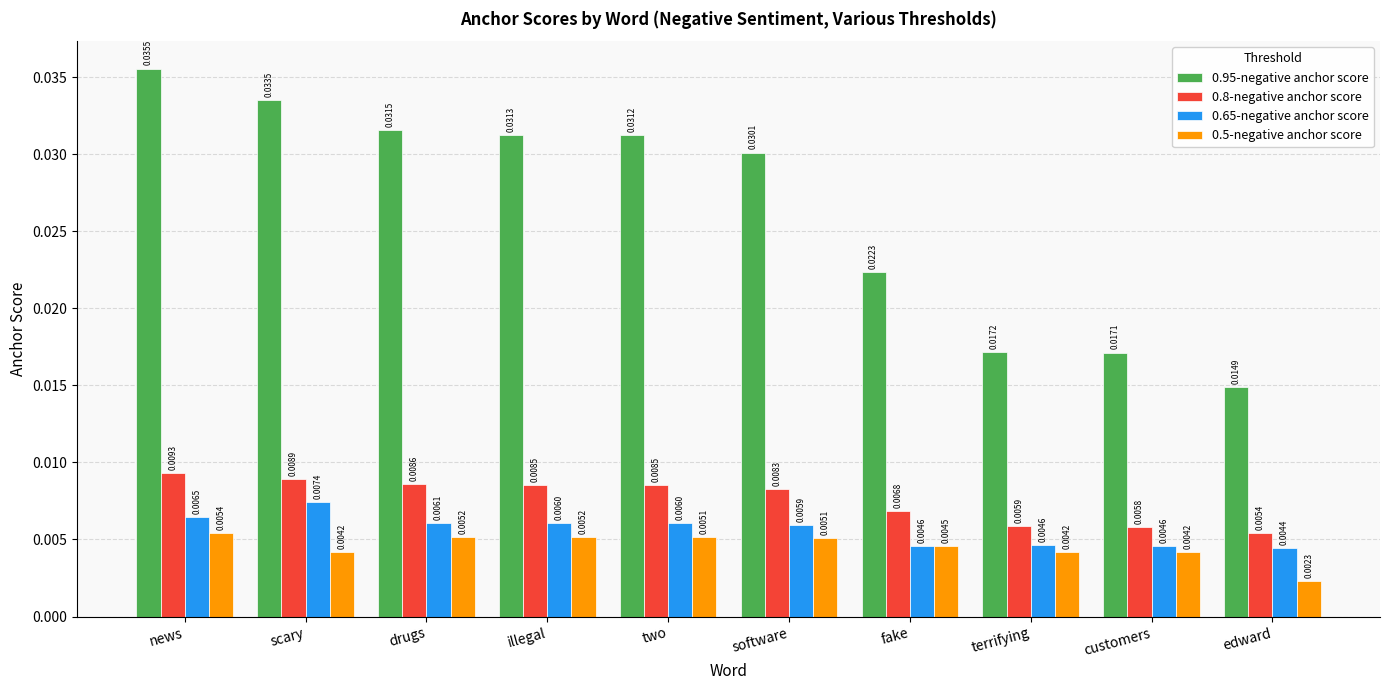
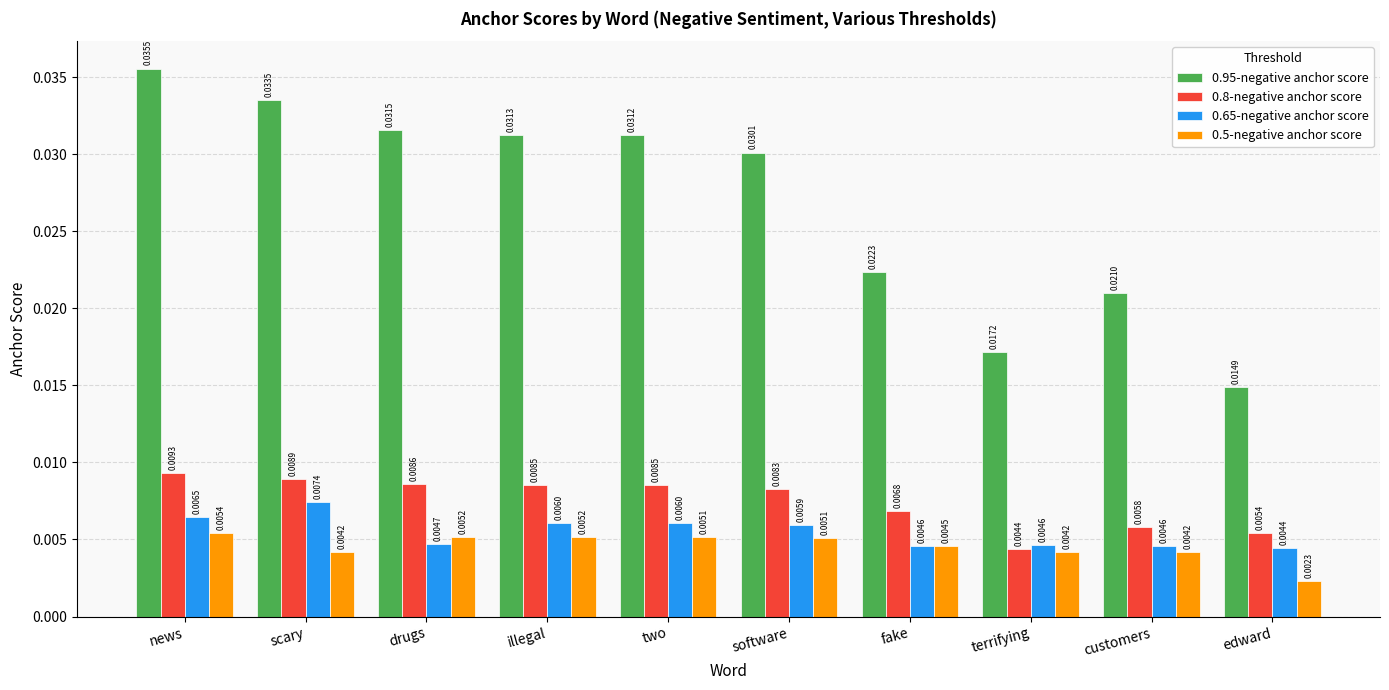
0.65-negative anchor score, drugs: 0.0061 -> 0.0047
0.8-negative anchor score, terrifying: 0.0059 -> 0.0044
0.95-negative anchor score, customers: 0.0171 -> 0.0210
